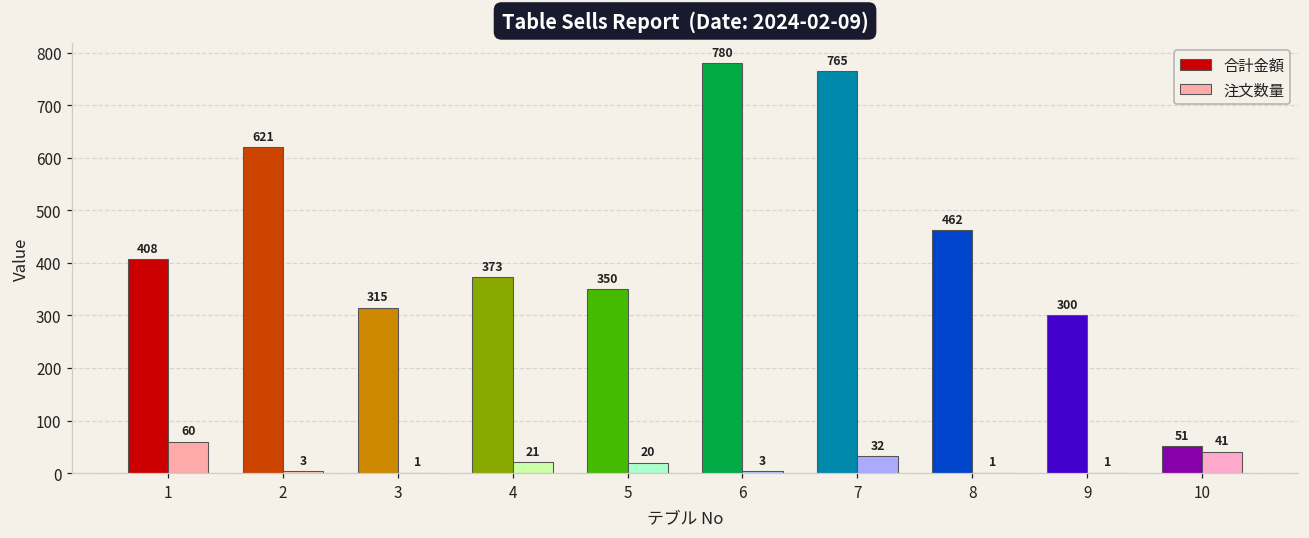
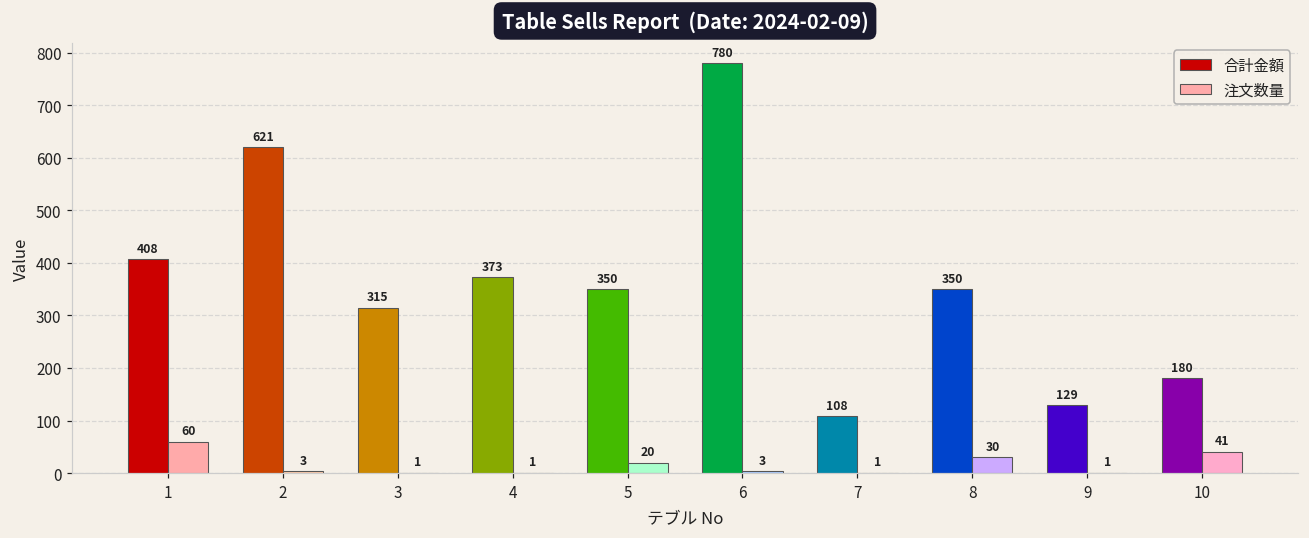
注文数量, 4: 21 -> 1
合計金額, 7: 765 -> 108
注文数量, 7: 32 -> 1
合計金額, 8: 462 -> 350
注文数量, 8: 1 -> 30
合計金額, 9: 300 -> 129
合計金額, 10: 51 -> 180
